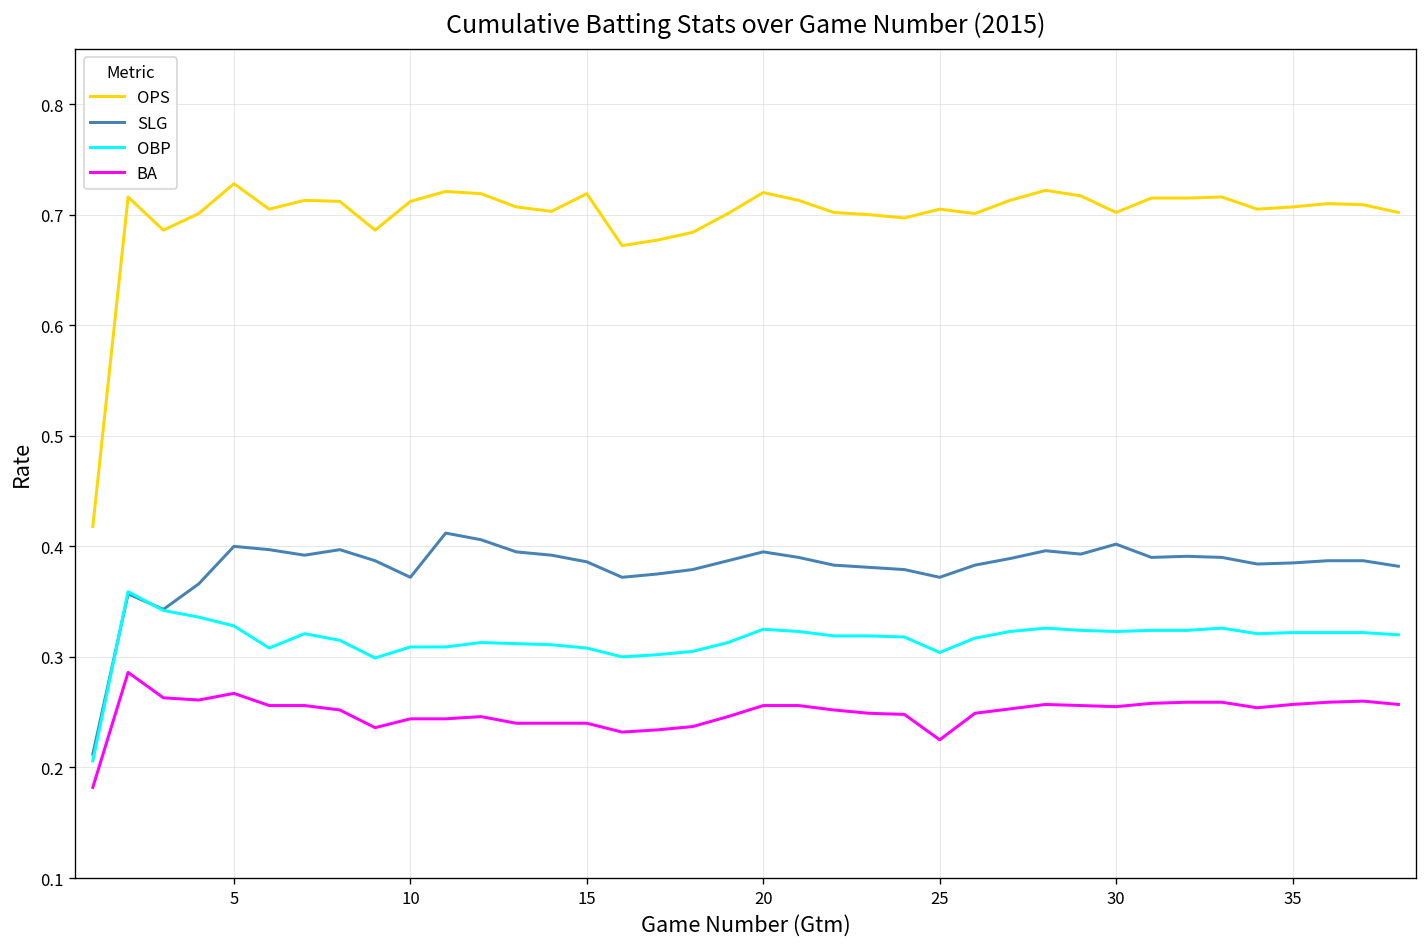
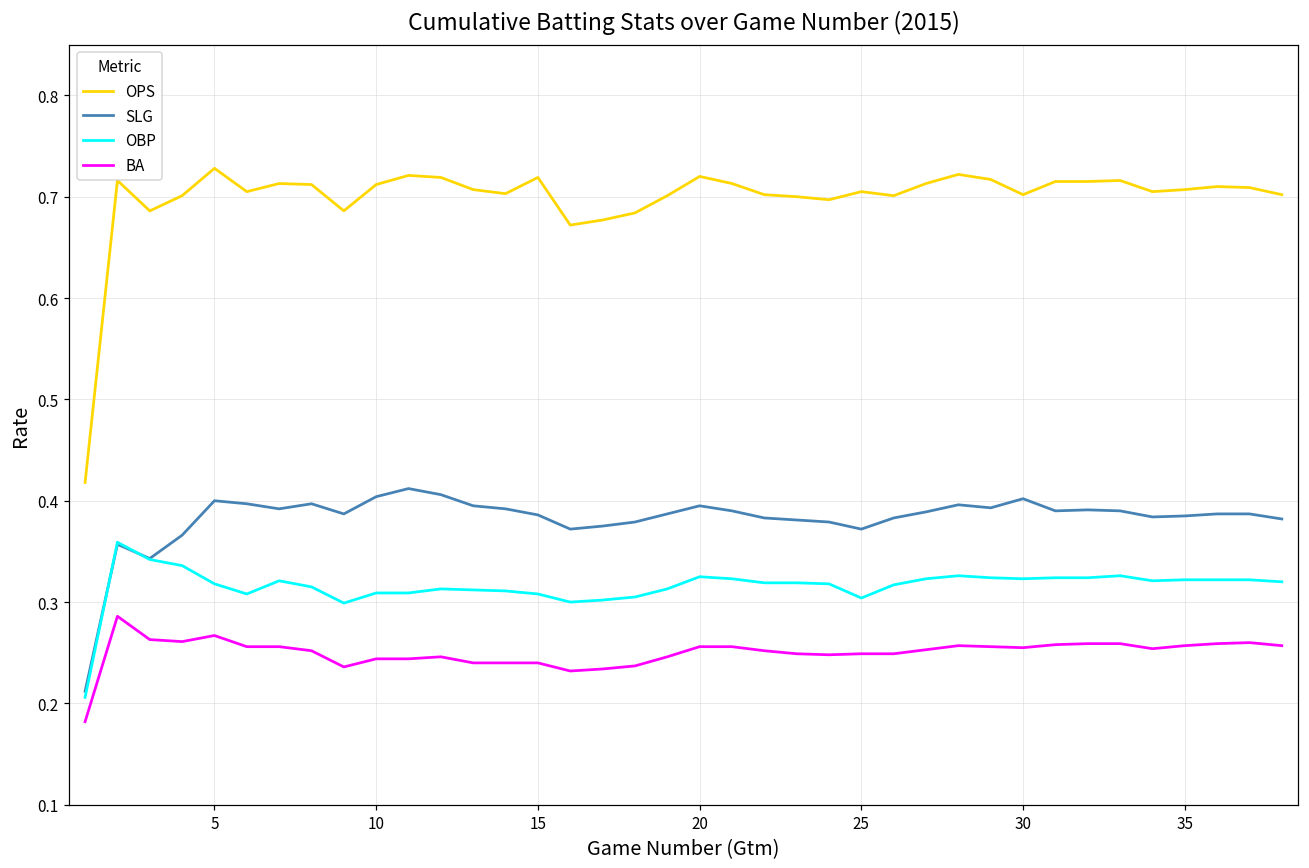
OBP, 5: 0.33 -> 0.32
SLG, 10: 0.37 -> 0.40
BA, 25: 0.23 -> 0.25
